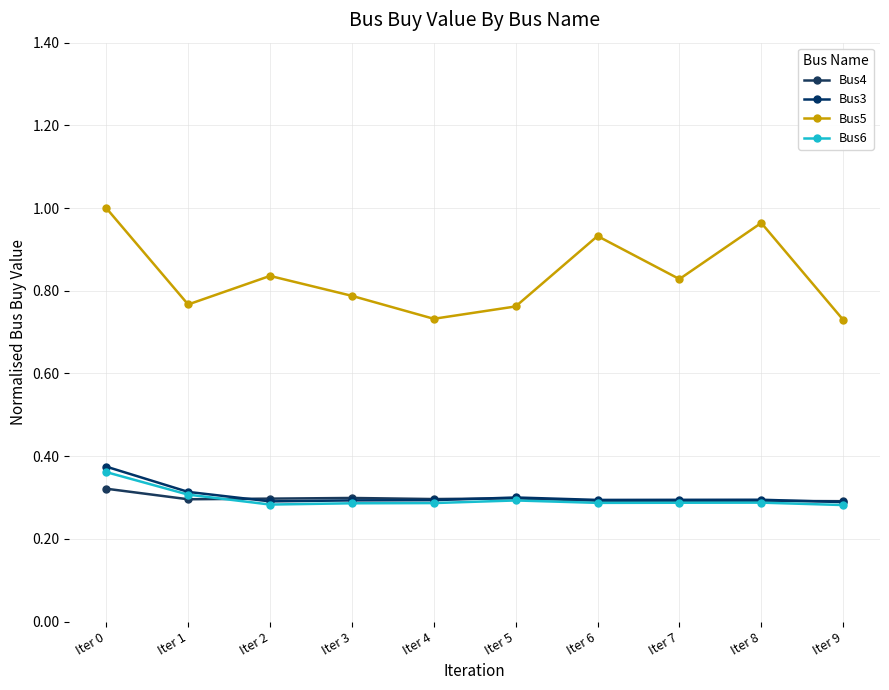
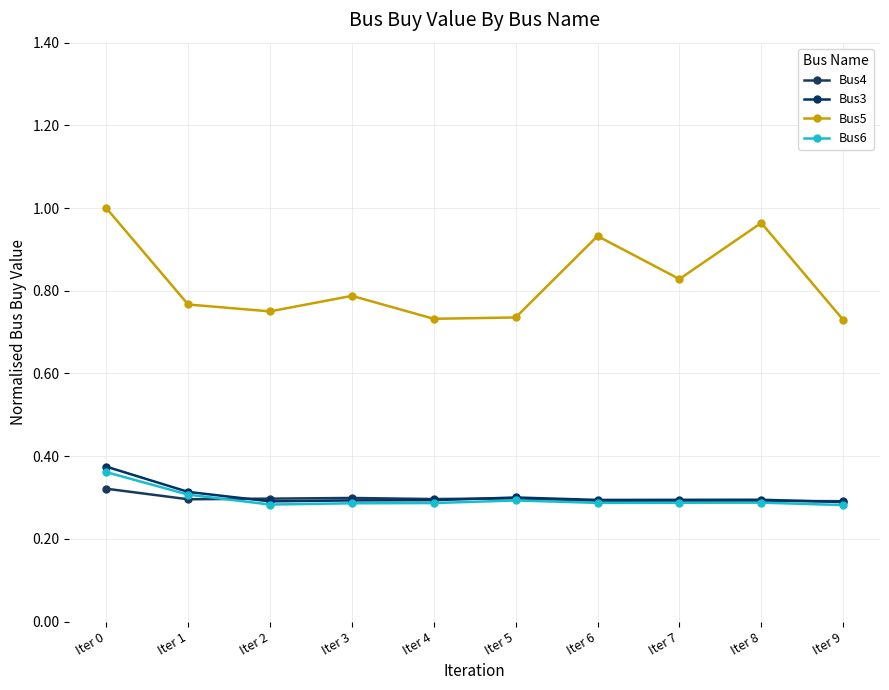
Bus5, Iter 2: 0.84 -> 0.75
Bus5, Iter 5: 0.76 -> 0.74
